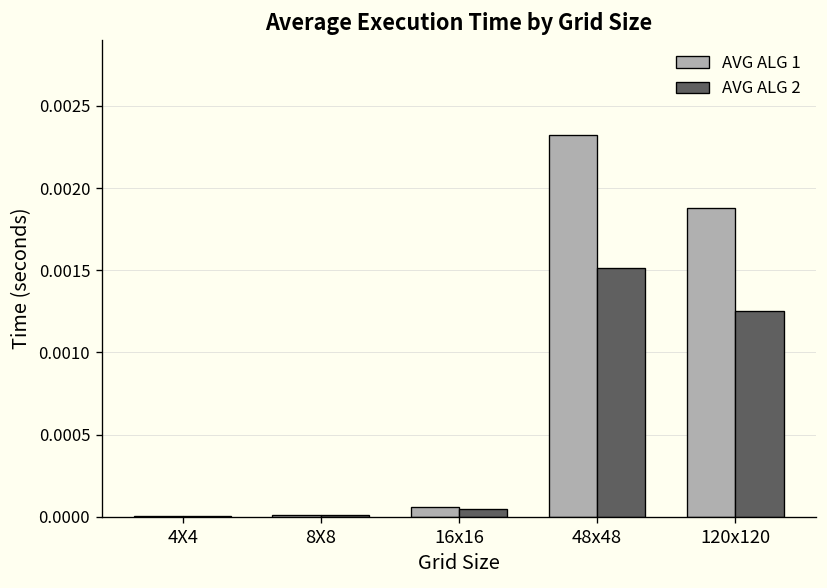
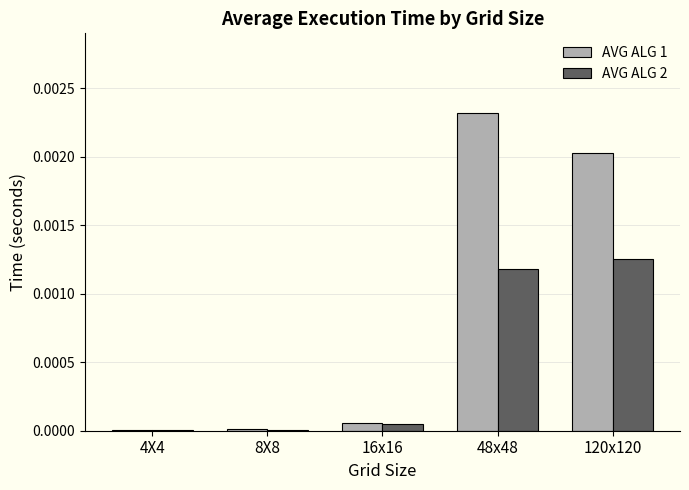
AVG ALG 2, 48x48: 0.00152 -> 0.00118
AVG ALG 1, 120x120: 0.00188 -> 0.00203
